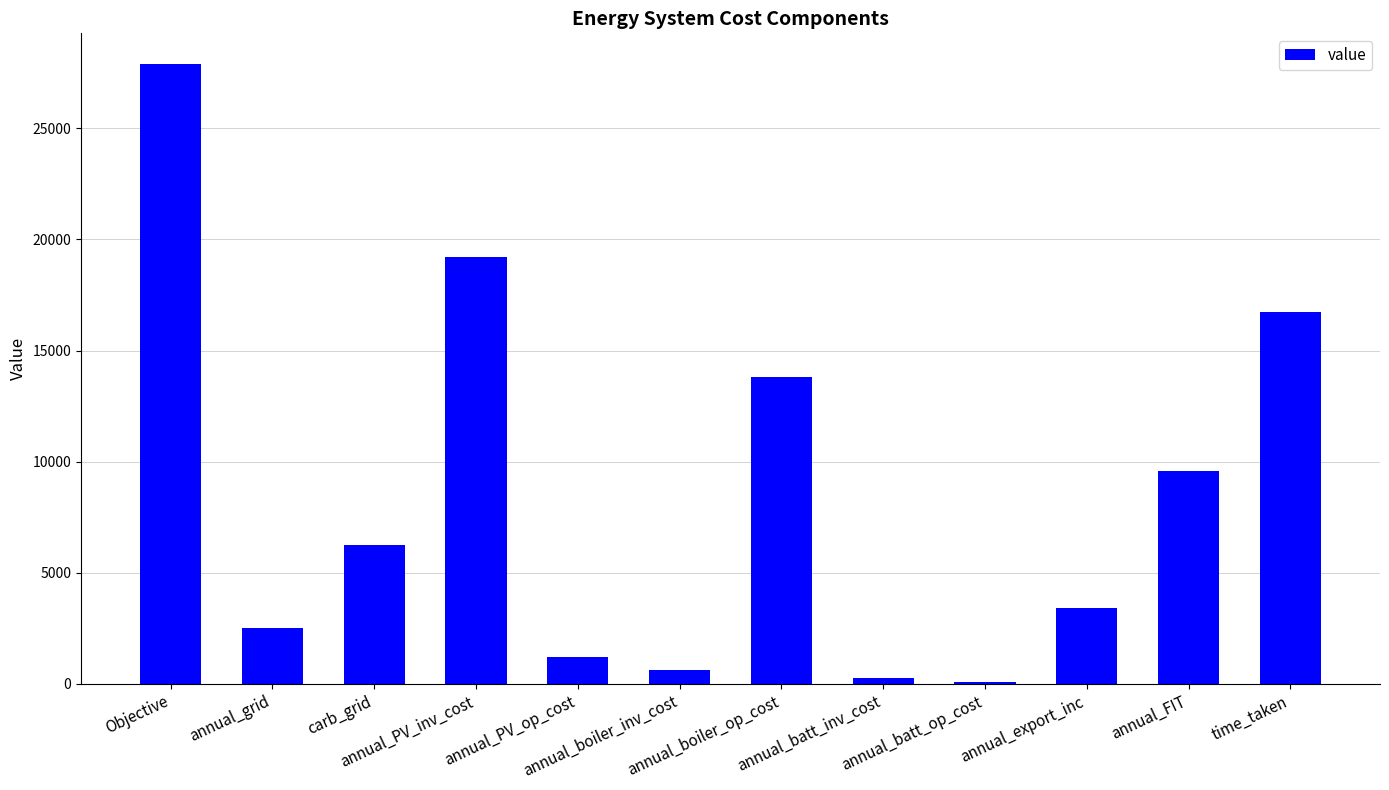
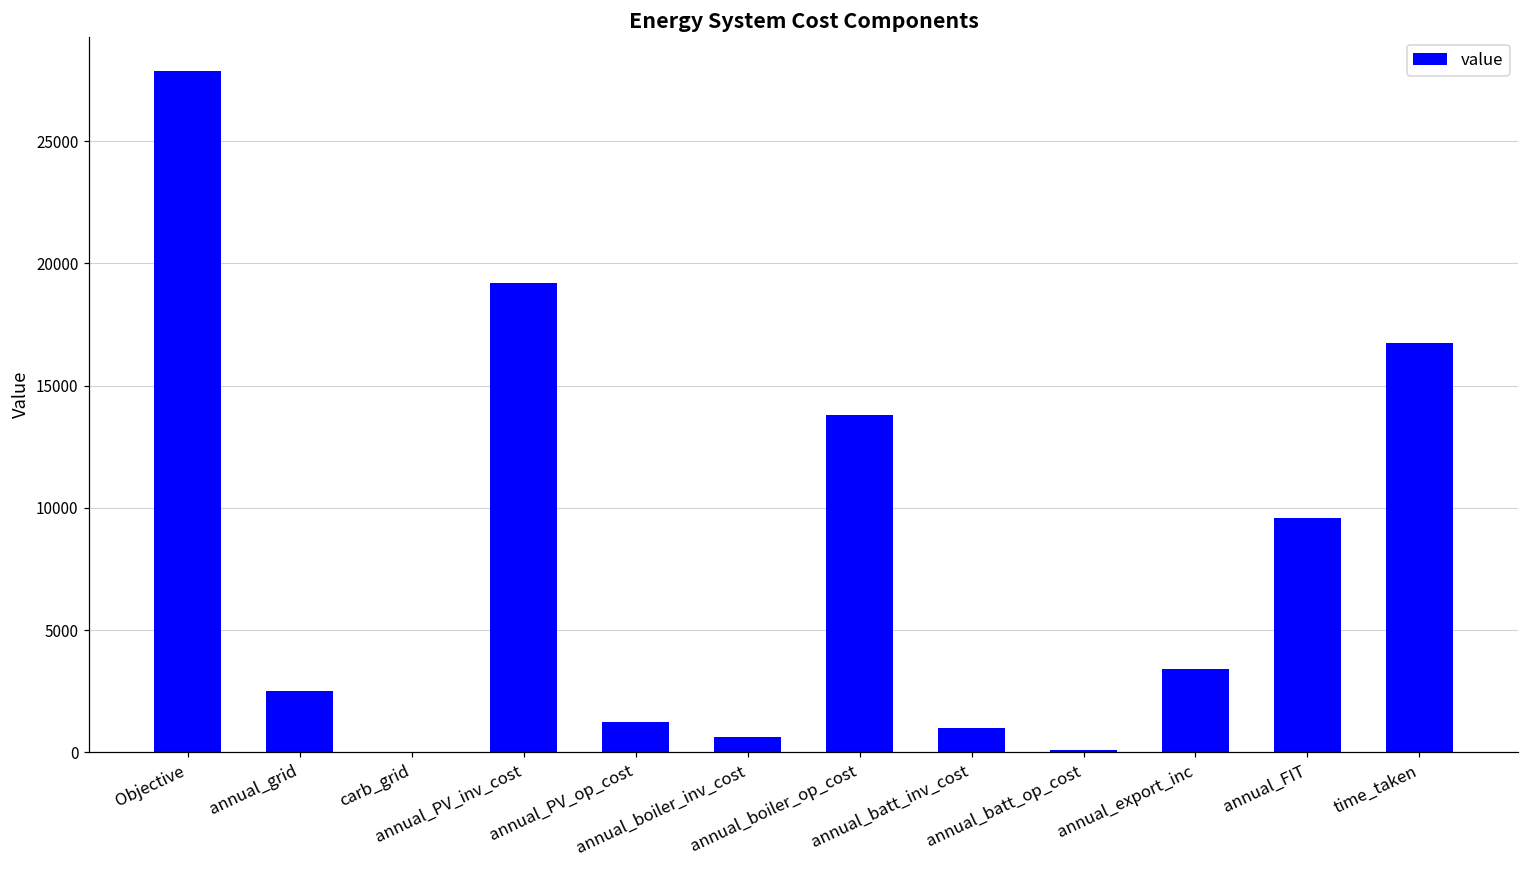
carb_grid: 6300 -> 0
annual_batt_inv_cost: 300 -> 1000
